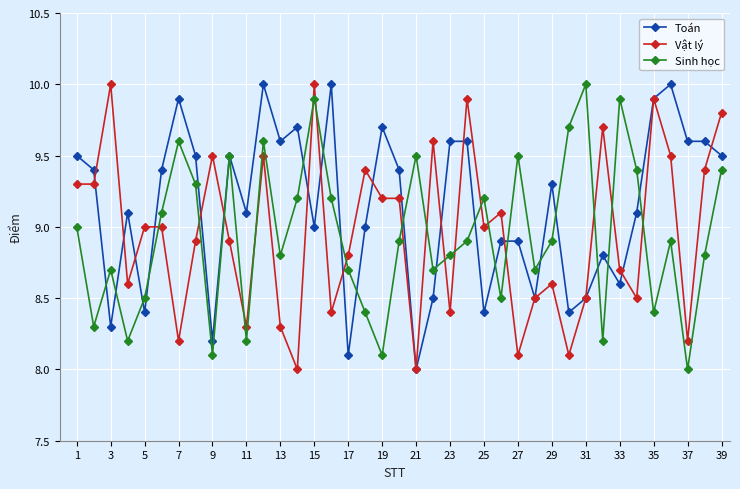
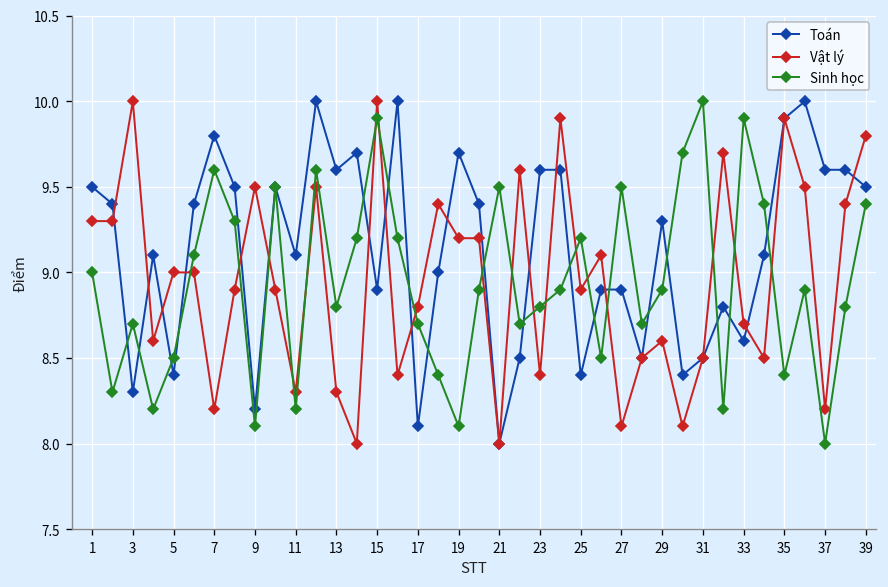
Toán, 7: 9.9 -> 9.8
Toán, 15: 9.0 -> 8.9
Vật lý, 25: 9.0 -> 8.9
